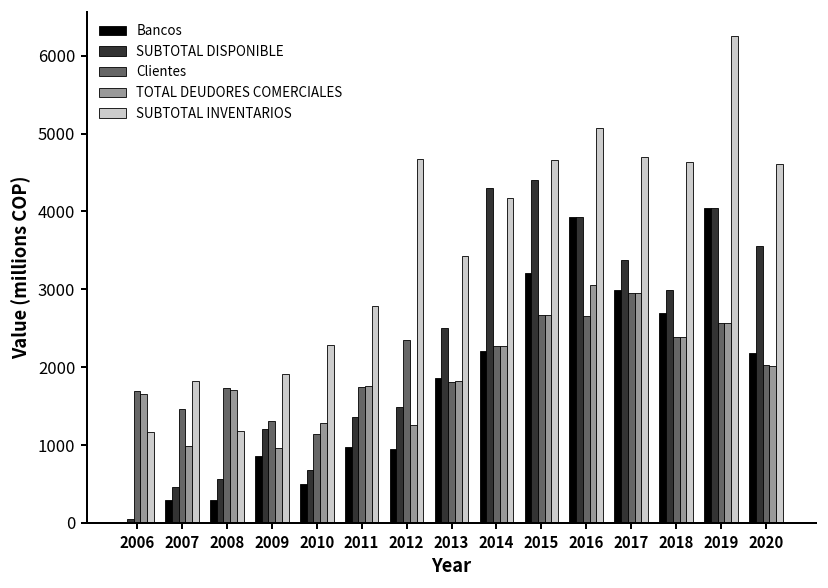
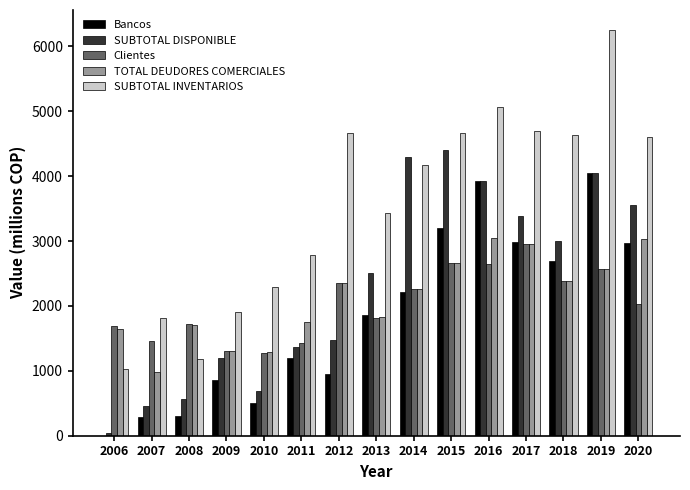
SUBTOTAL INVENTARIOS, 2006: 1200 -> 1000
TOTAL DEUDORES COMERCIALES, 2009: 1000 -> 1300
Clientes, 2010: 1100 -> 1300
Bancos, 2011: 1000 -> 1200
Clientes, 2011: 1700 -> 1400
TOTAL DEUDORES COMERCIALES, 2012: 1300 -> 2400
Bancos, 2020: 2200 -> 3000
TOTAL DEUDORES COMERCIALES, 2020: 2000 -> 3000
